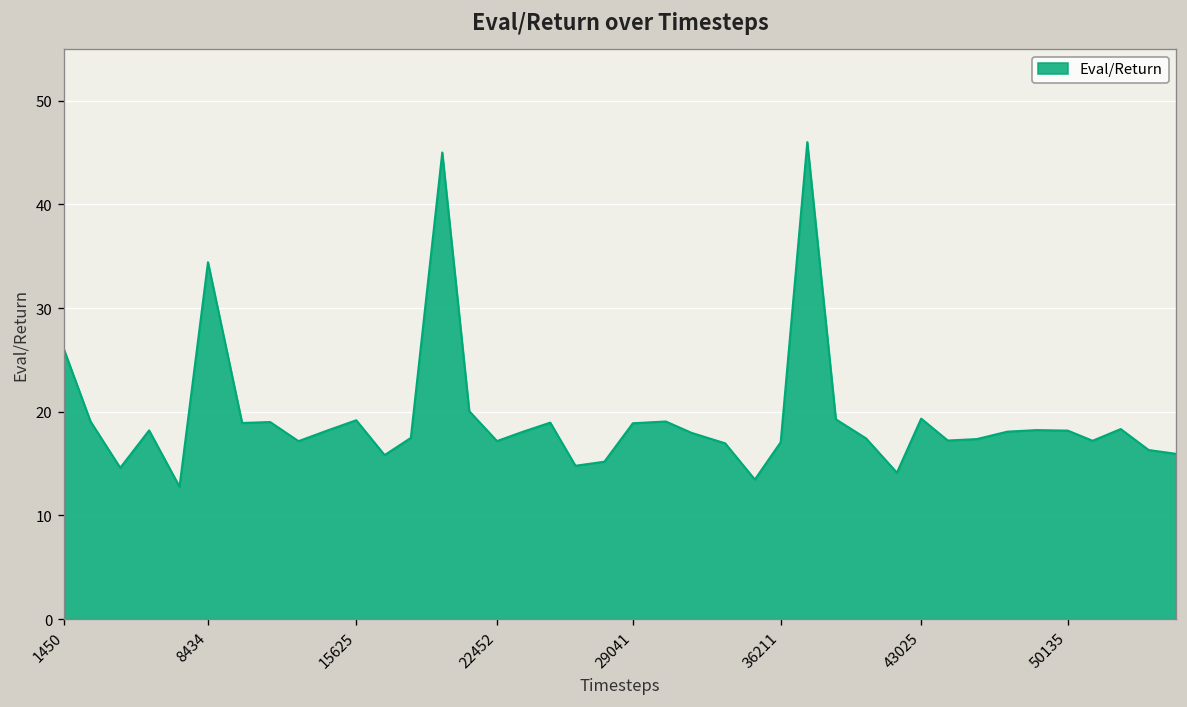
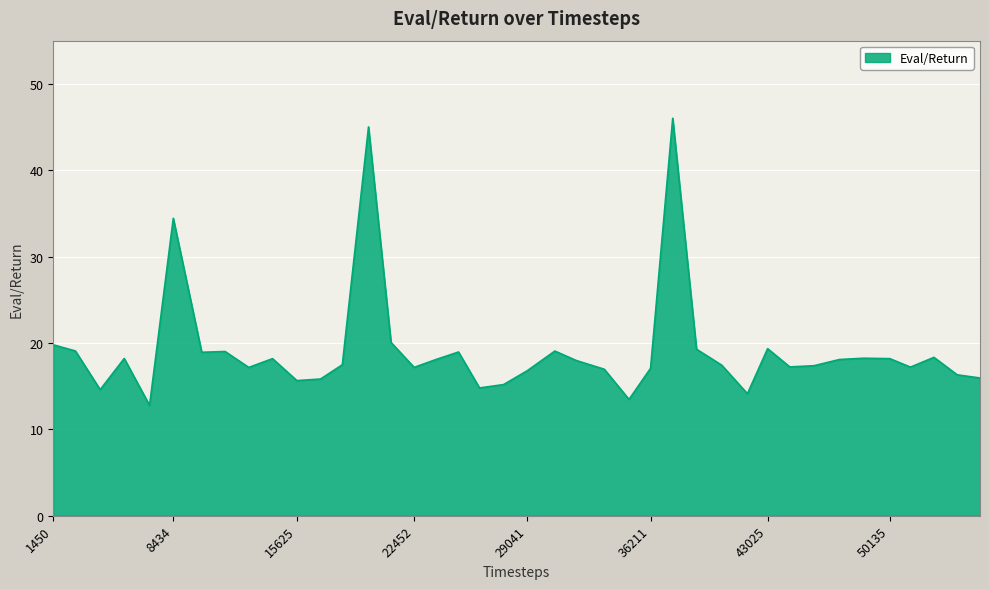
1450: 26 -> 20
15625: 19 -> 16
29041: 19 -> 17
